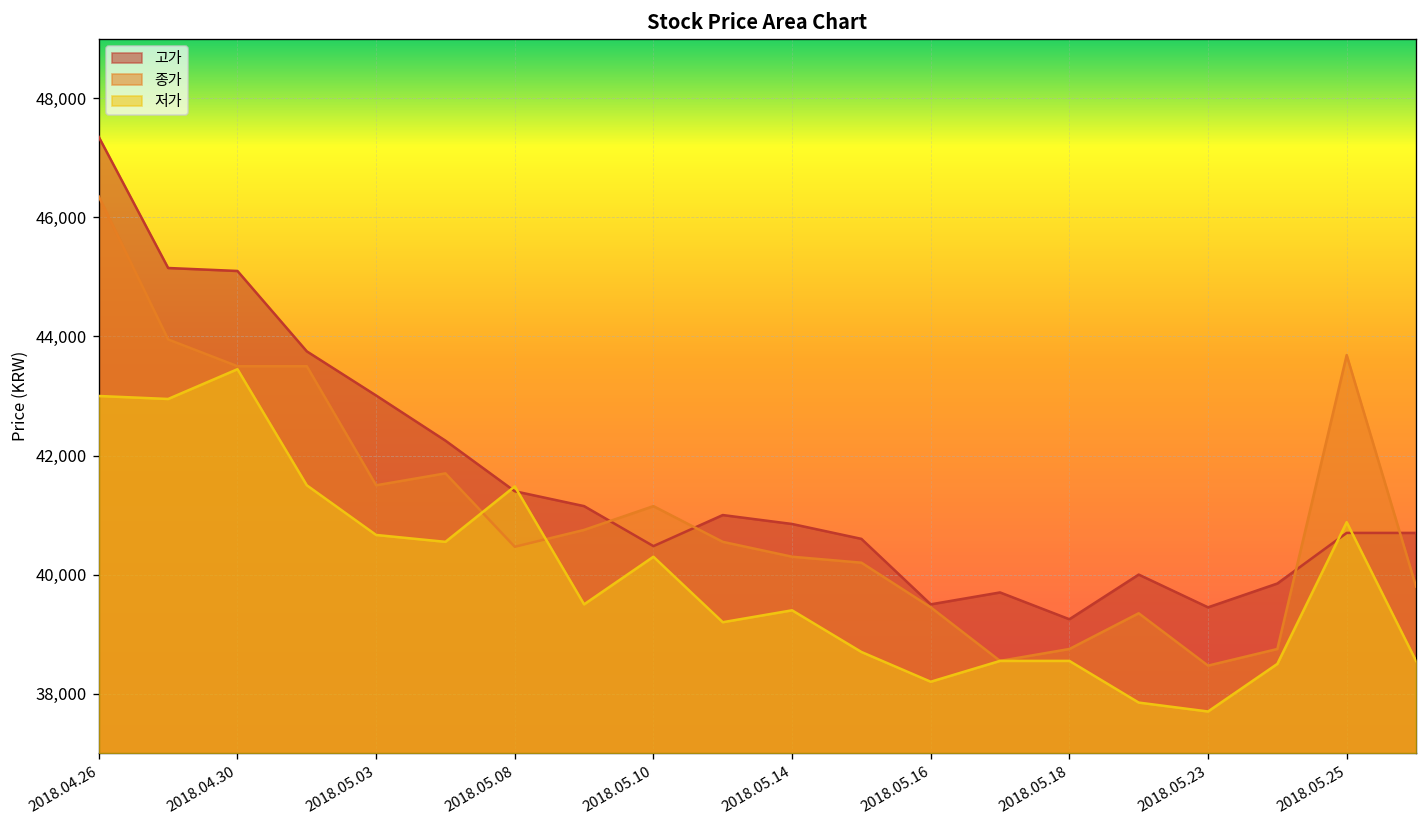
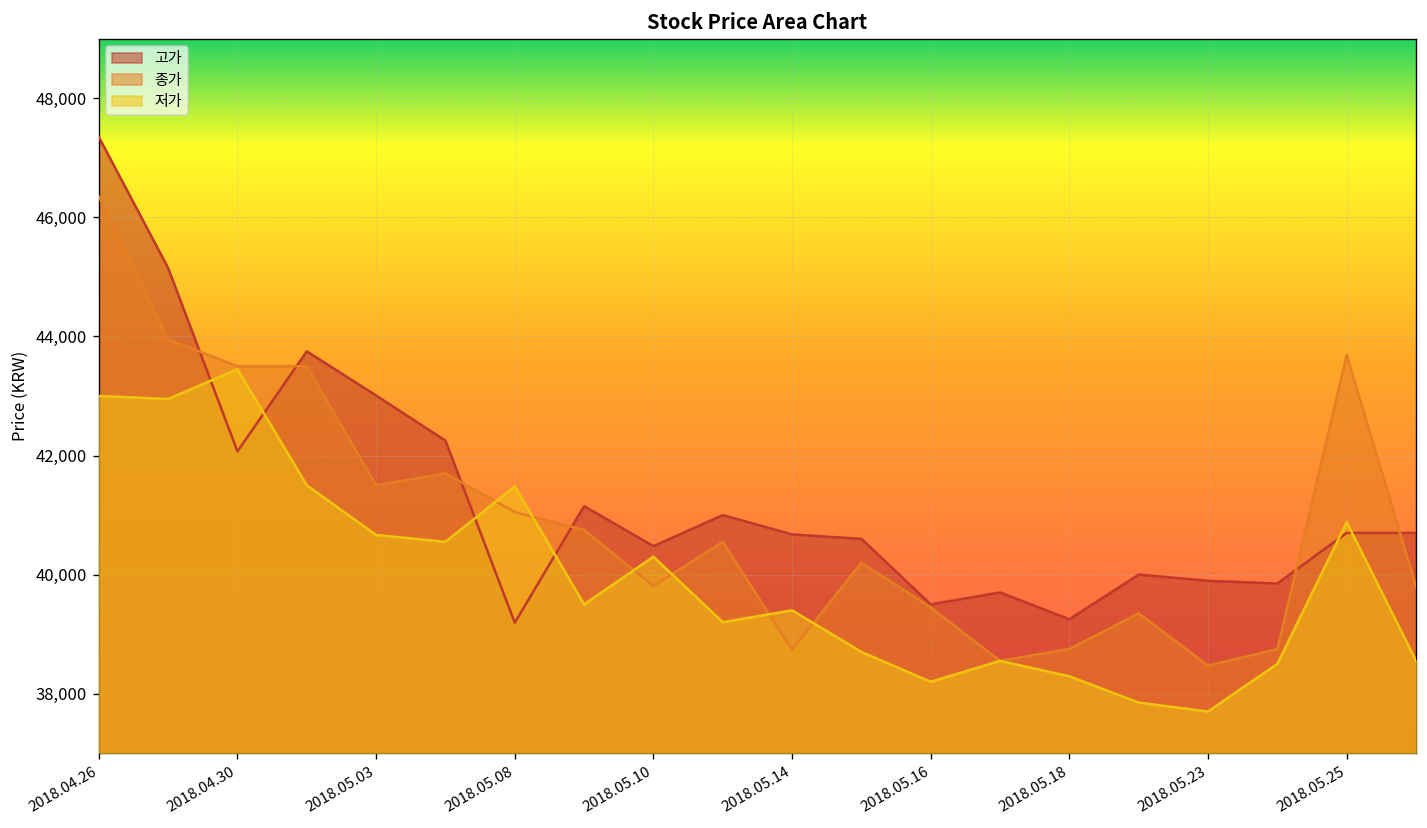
고가, 2018.04.30: 45,100 -> 42,100
고가, 2018.05.08: 41,400 -> 39,200
종가, 2018.05.08: 40,500 -> 41,100
종가, 2018.05.10: 41,200 -> 39,800
고가, 2018.05.14: 40,900 -> 40,700
종가, 2018.05.14: 40,300 -> 38,700
저가, 2018.05.18: 38,600 -> 38,300
고가, 2018.05.23: 39,500 -> 39,900
